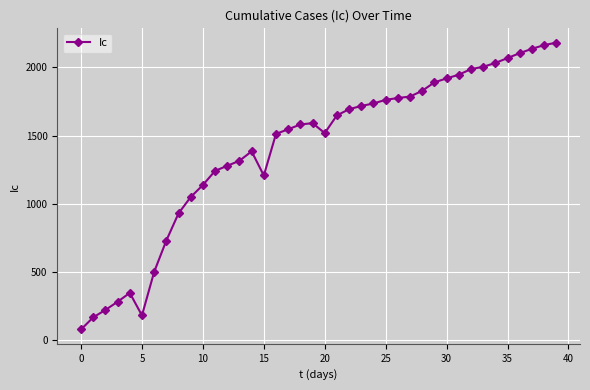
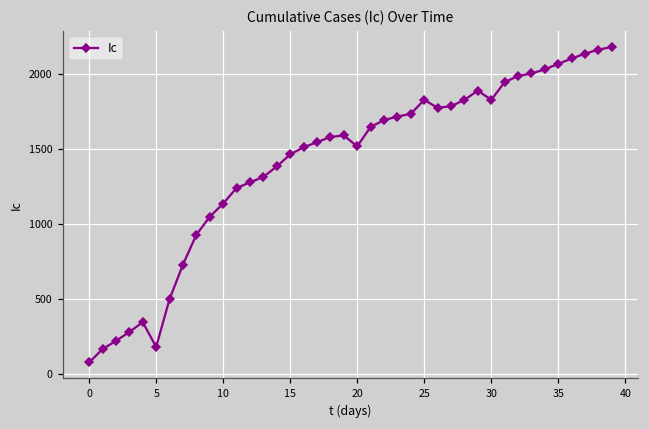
15: 1210 -> 1470
25: 1760 -> 1830
30: 1920 -> 1830
